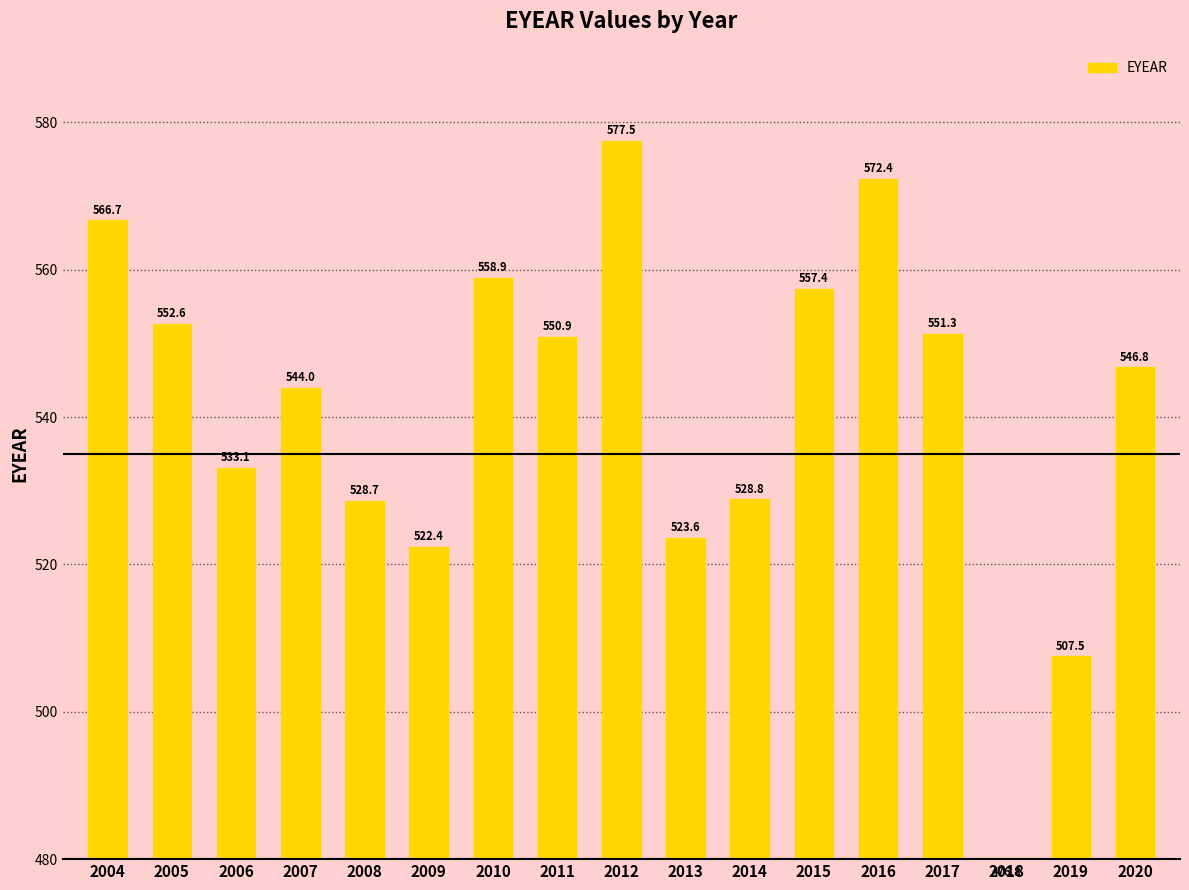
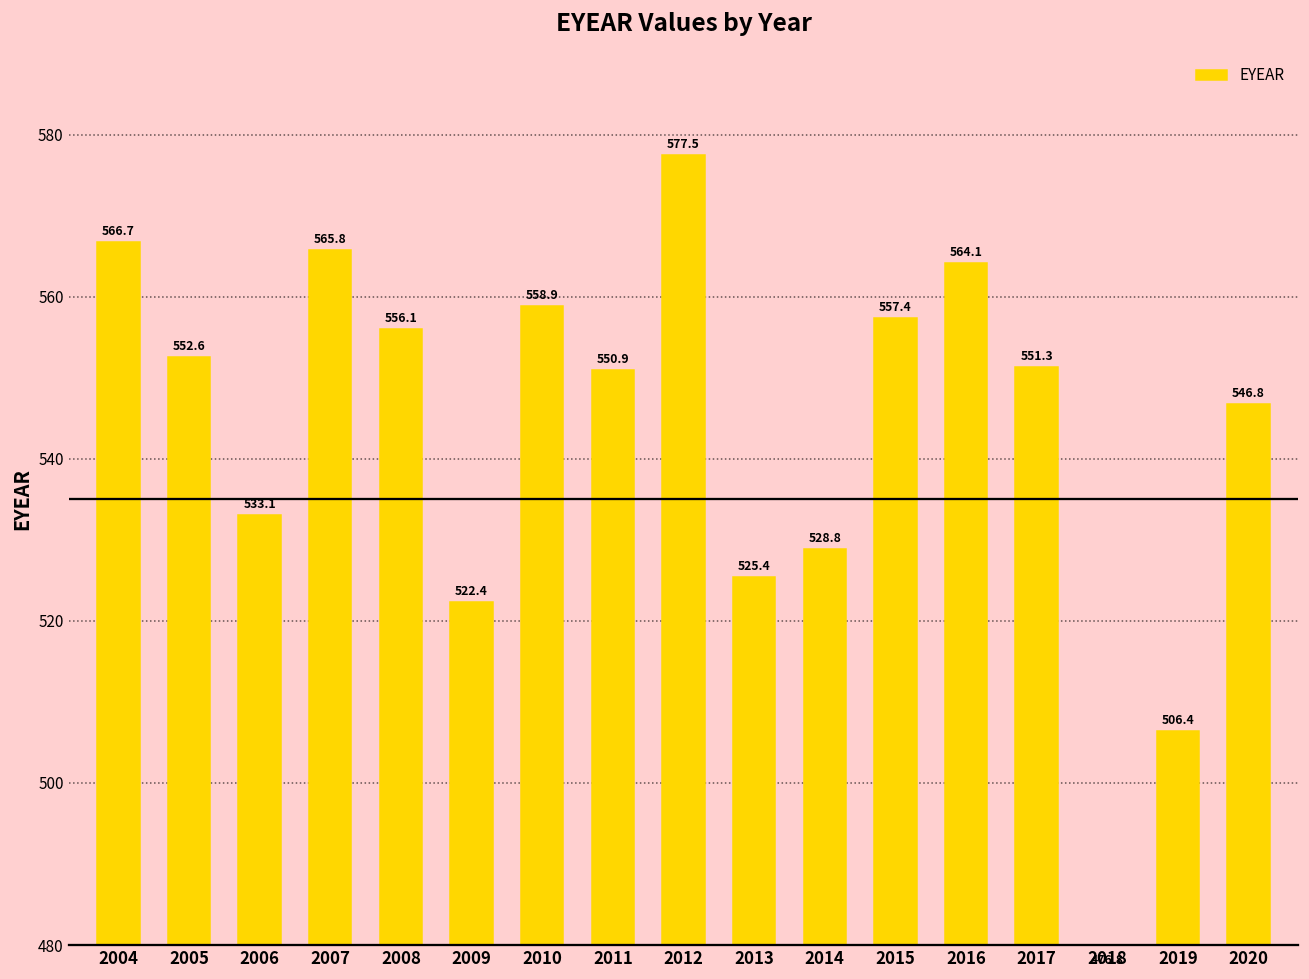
2007: 544.0 -> 565.8
2008: 528.7 -> 556.1
2013: 523.6 -> 525.4
2016: 572.4 -> 564.1
2019: 507.5 -> 506.4
